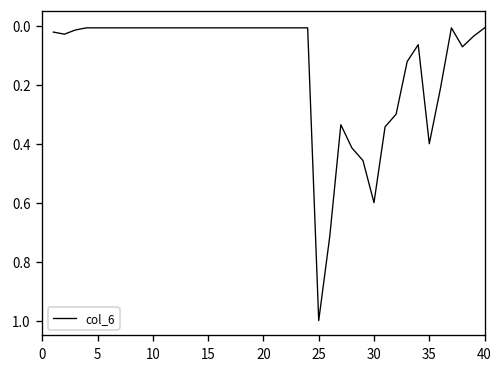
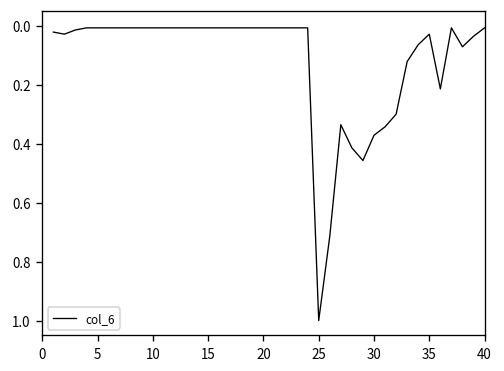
30: 0.60 -> 0.37
35: 0.40 -> 0.03
